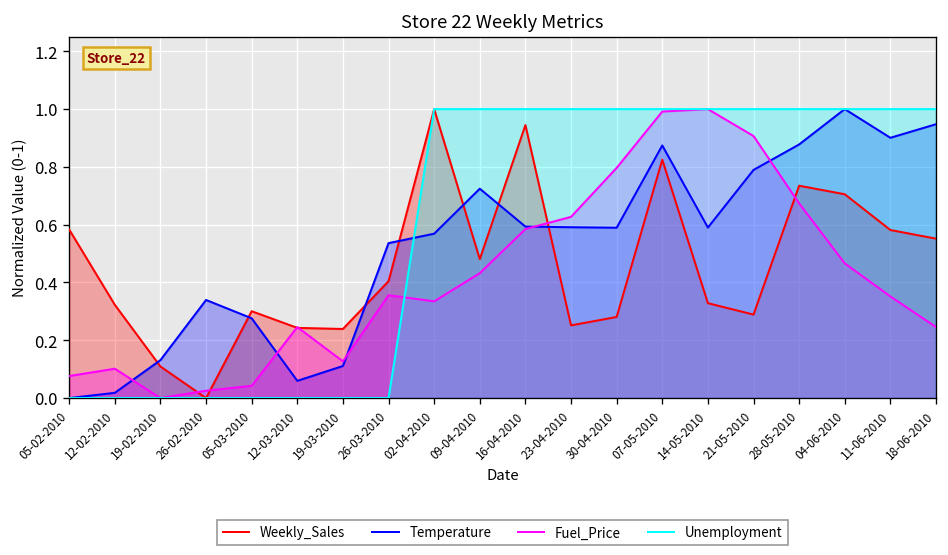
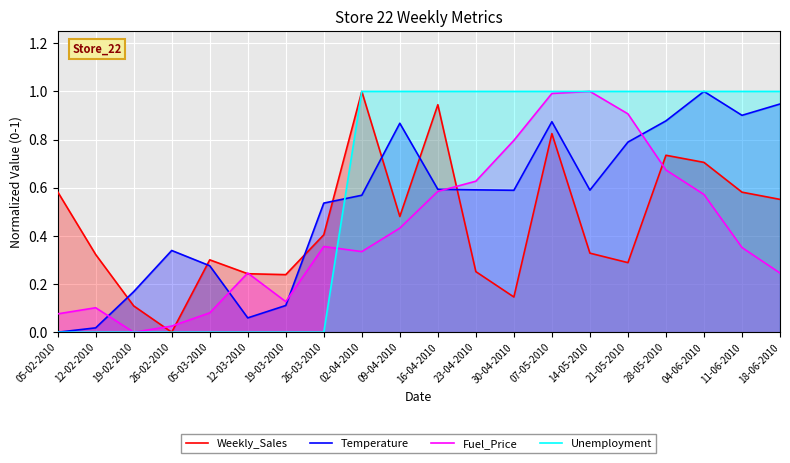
Temperature, 19-02-2010: 0.13 -> 0.17
Fuel_Price, 05-03-2010: 0.04 -> 0.08
Temperature, 09-04-2010: 0.72 -> 0.87
Weekly_Sales, 30-04-2010: 0.28 -> 0.15
Fuel_Price, 04-06-2010: 0.47 -> 0.57
